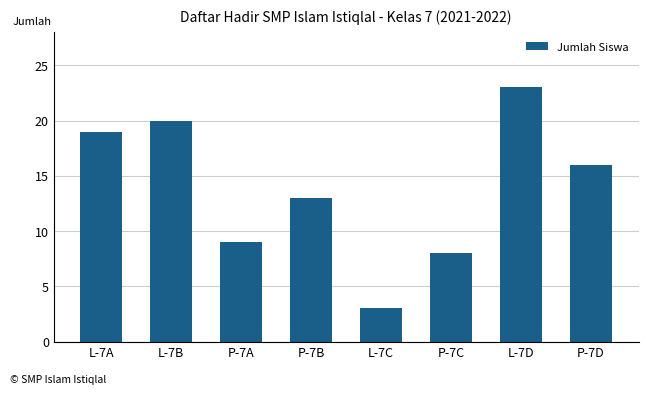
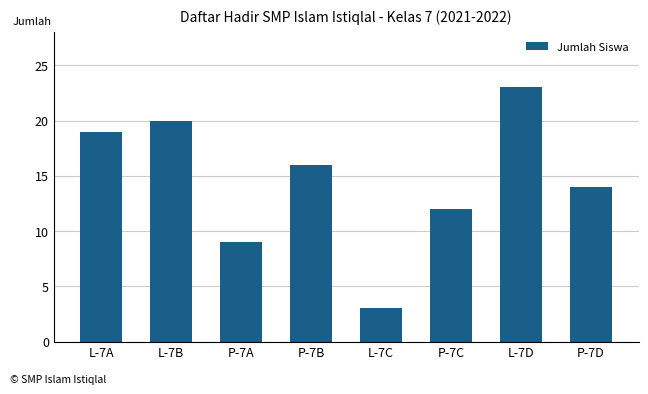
P-7B: 13 -> 16
P-7C: 8 -> 12
P-7D: 16 -> 14
